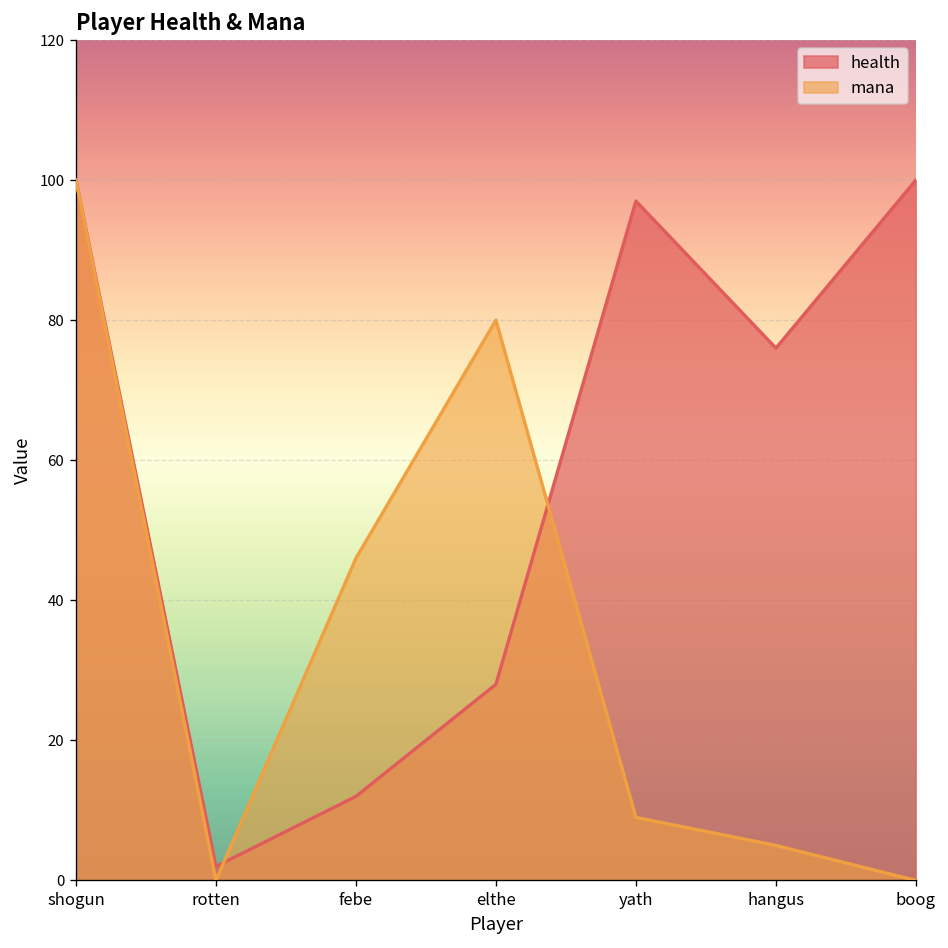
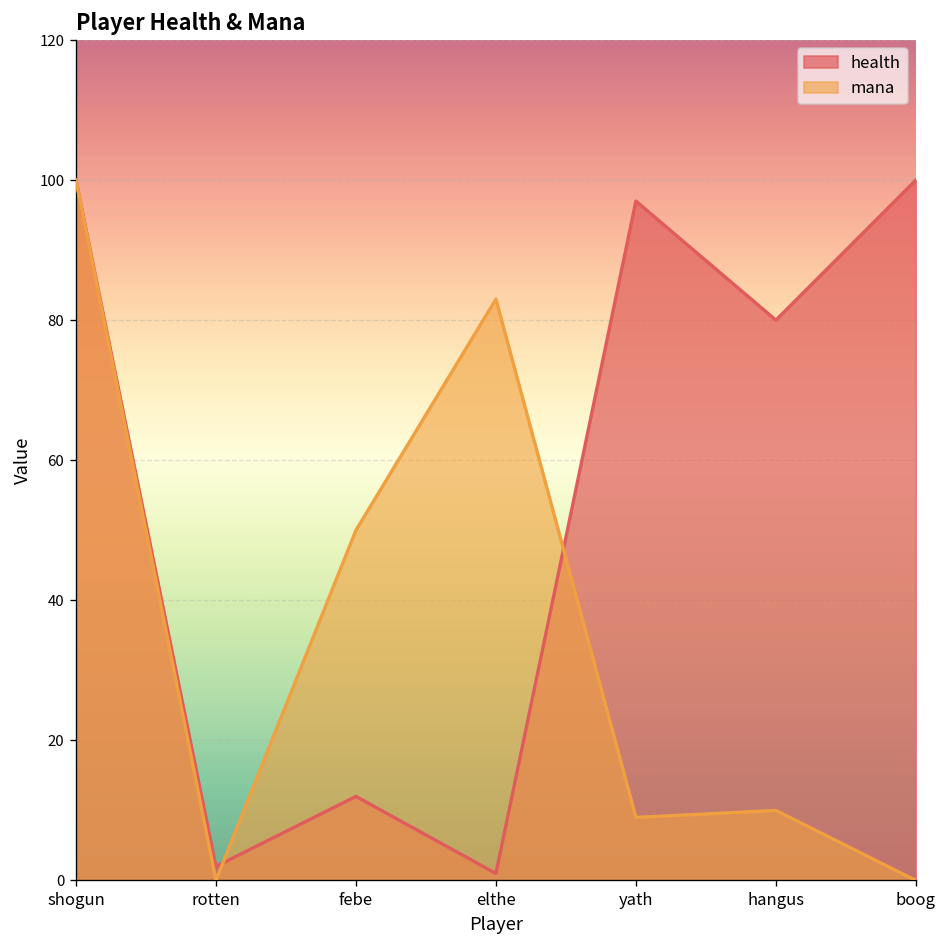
mana, febe: 46 -> 50
health, elthe: 28 -> 1
mana, elthe: 80 -> 83
health, hangus: 76 -> 80
mana, hangus: 5 -> 10
